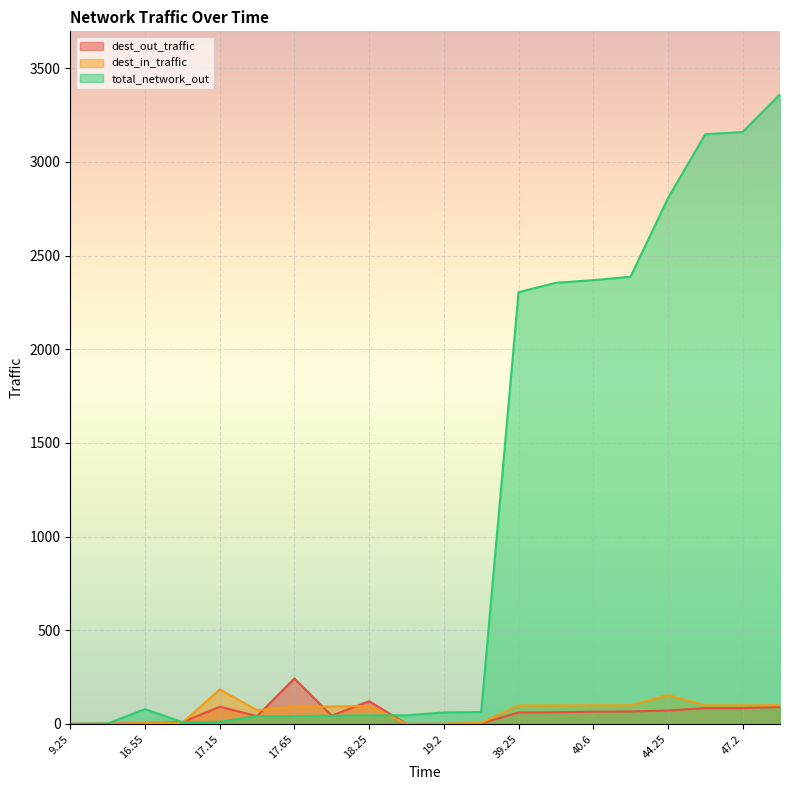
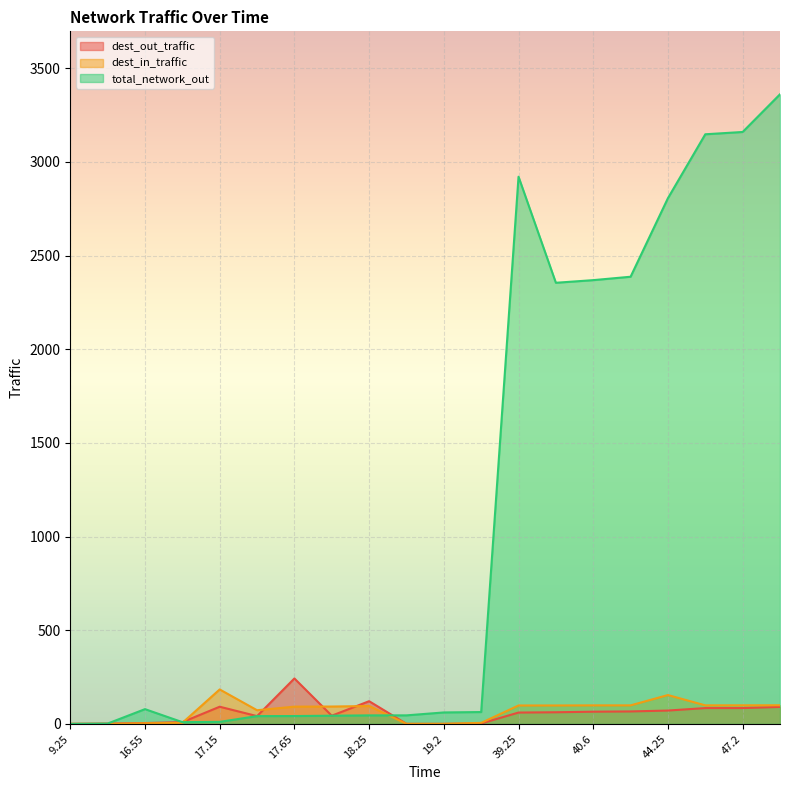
total_network_out, 39.25: 2300 -> 2920
